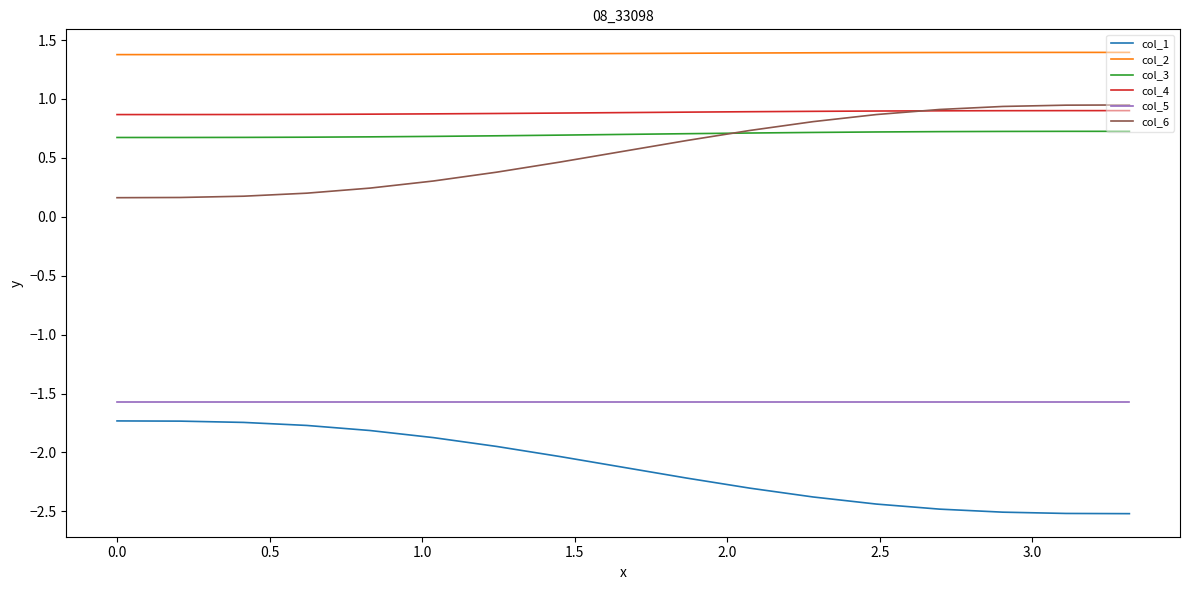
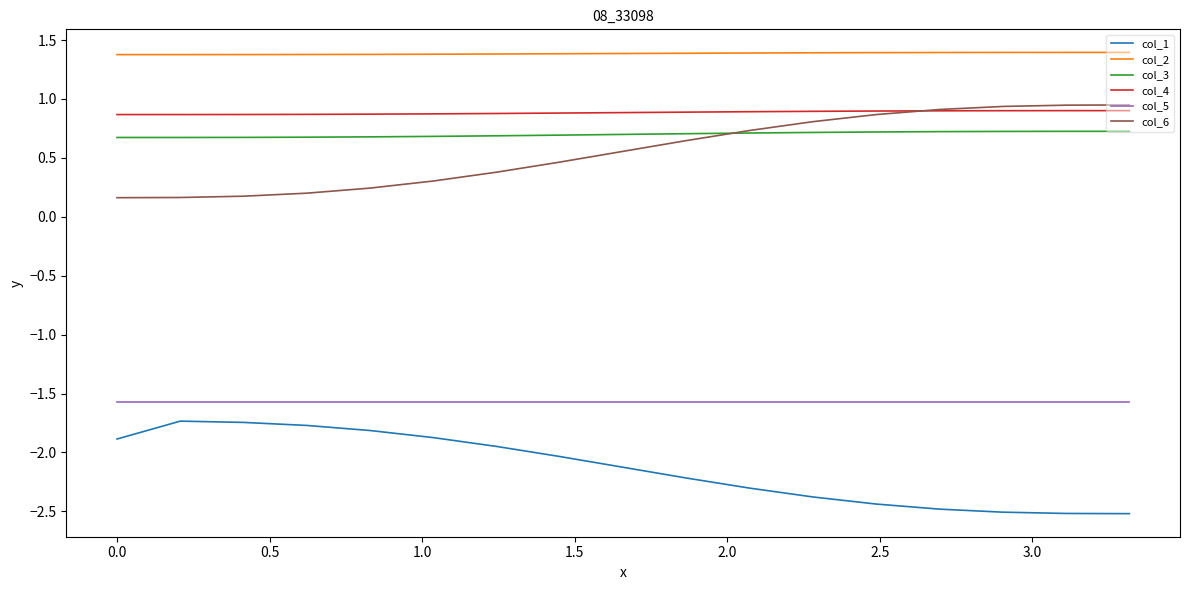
col_1, 0.0: -1.73 -> -1.89
